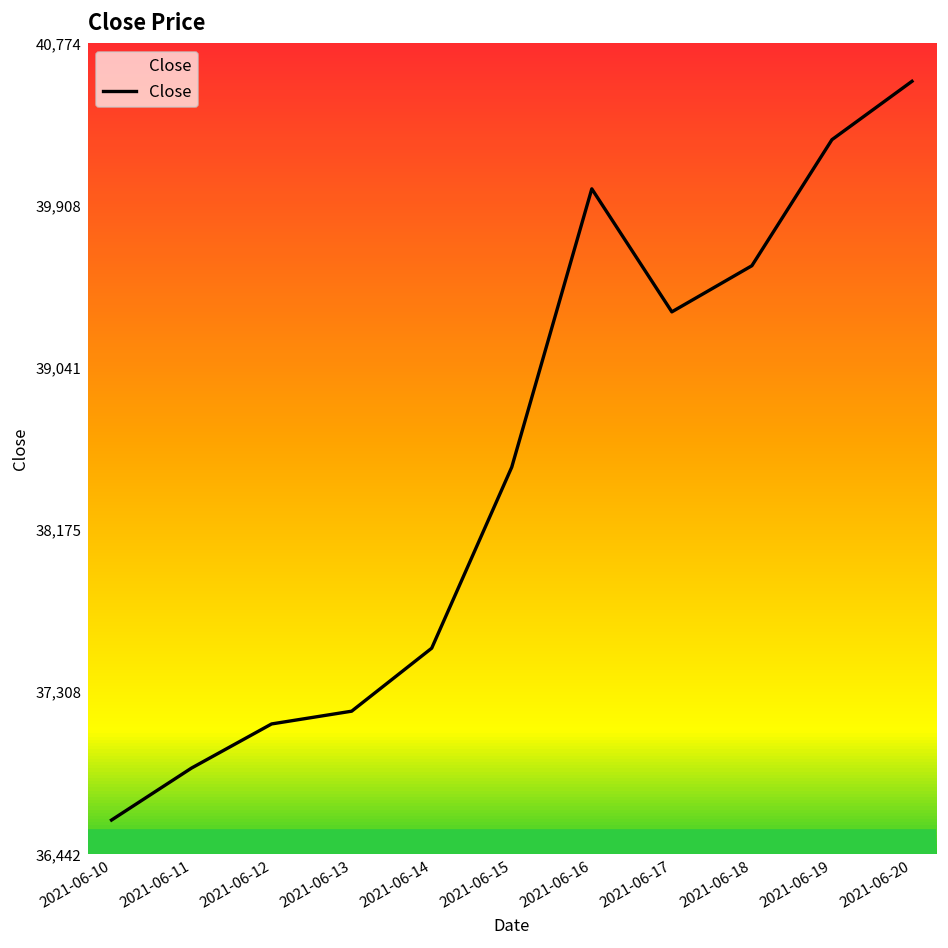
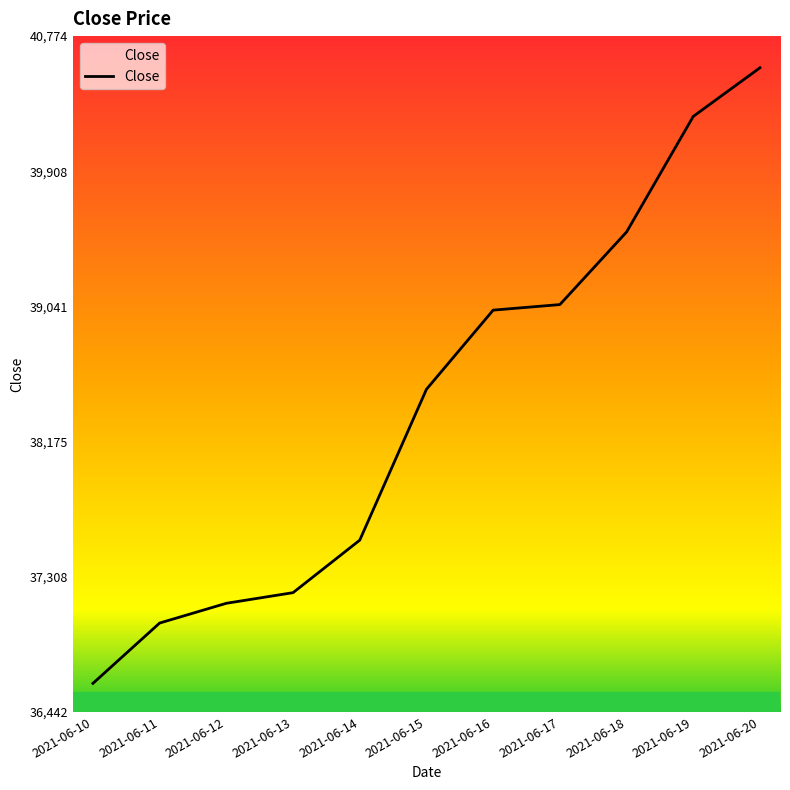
2021-06-11: 36,900 -> 37,010
2021-06-16: 40,000 -> 39,020
2021-06-17: 39,340 -> 39,050
2021-06-18: 39,590 -> 39,520
